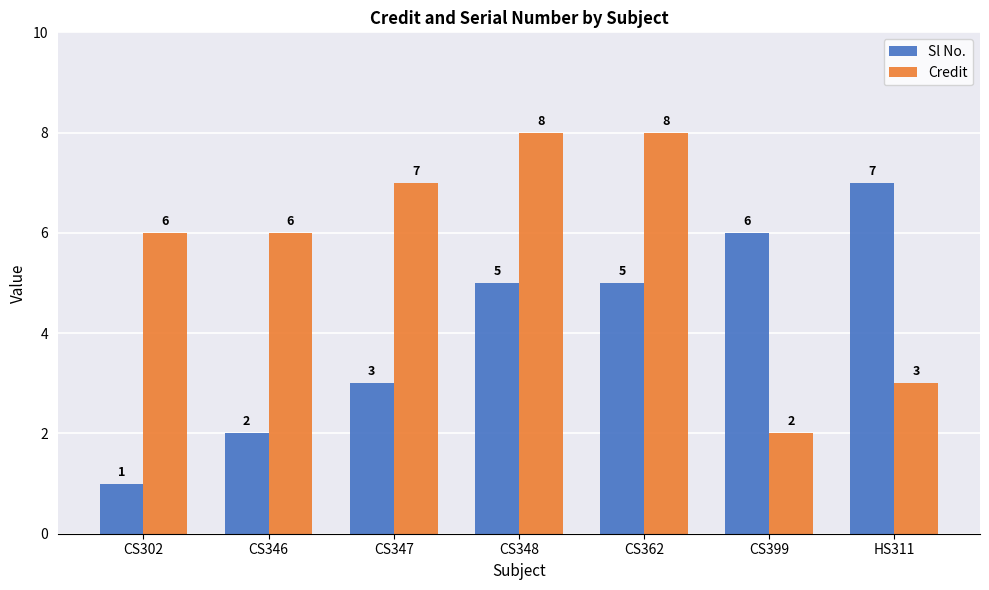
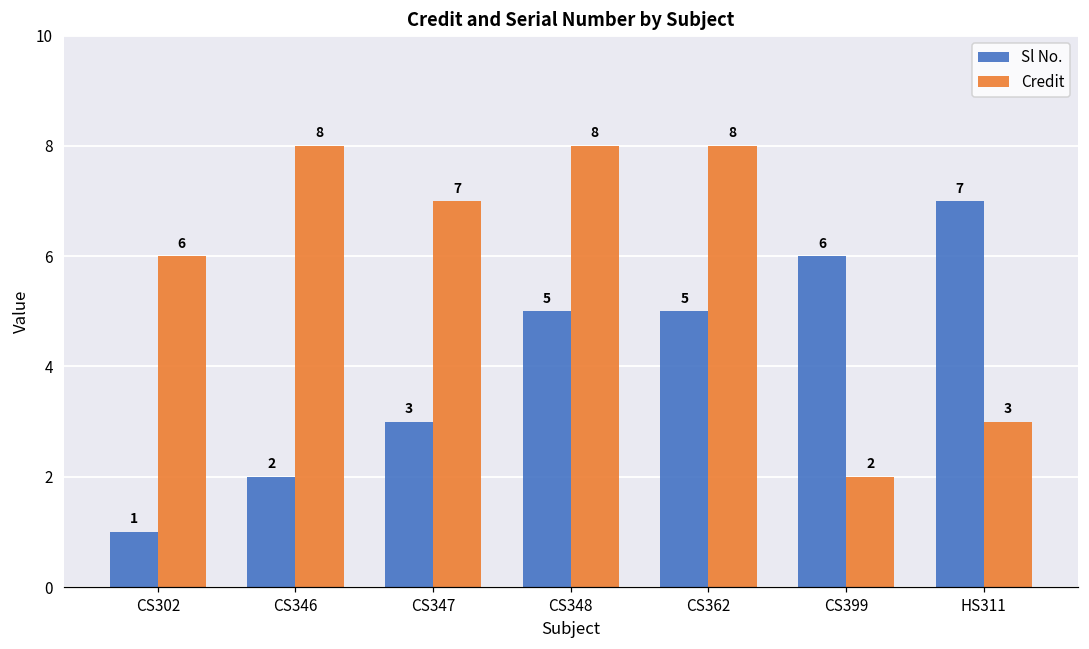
Credit, CS346: 6 -> 8
